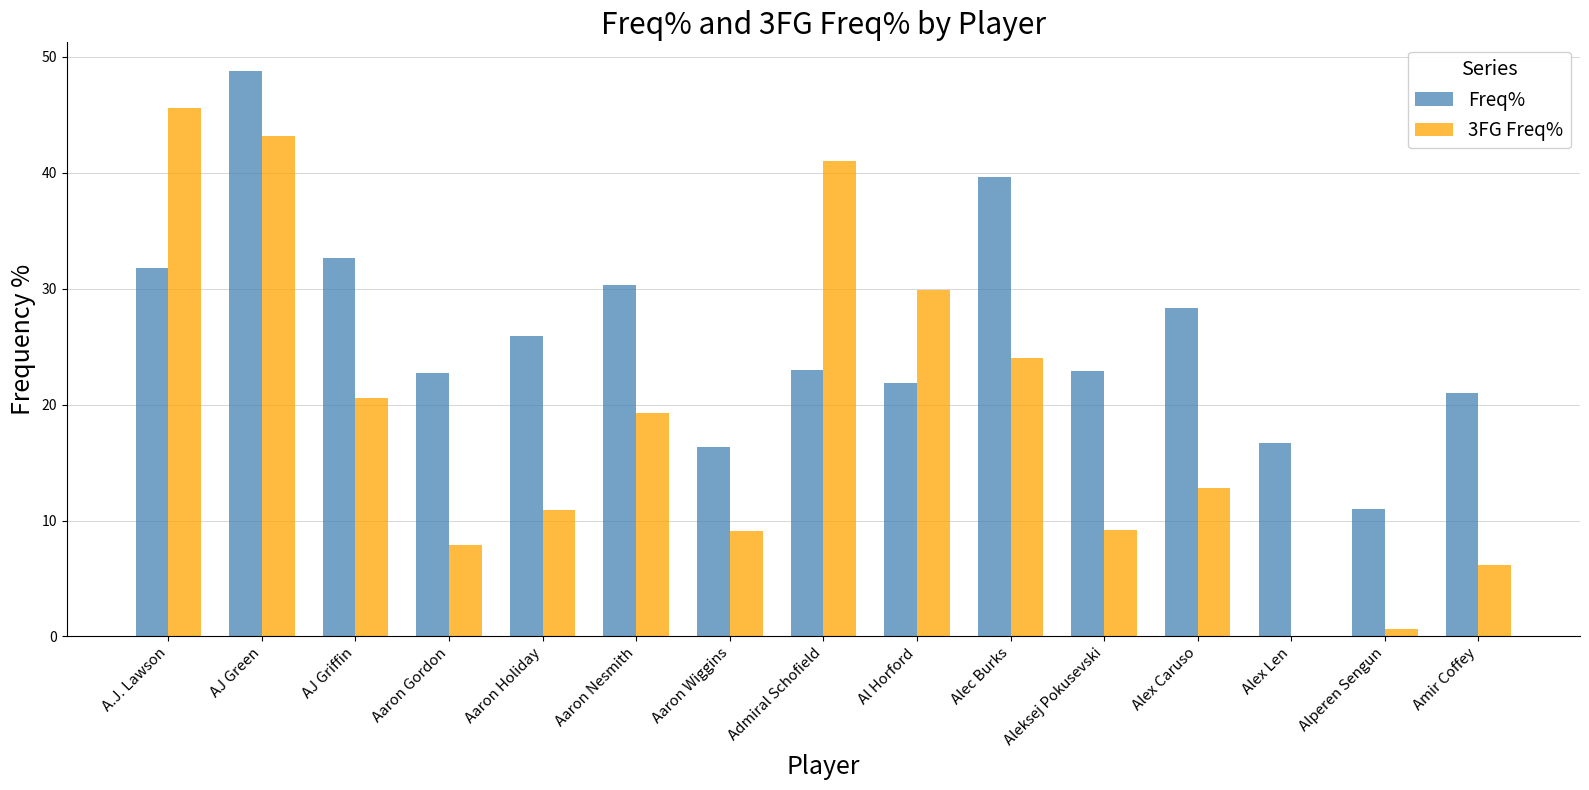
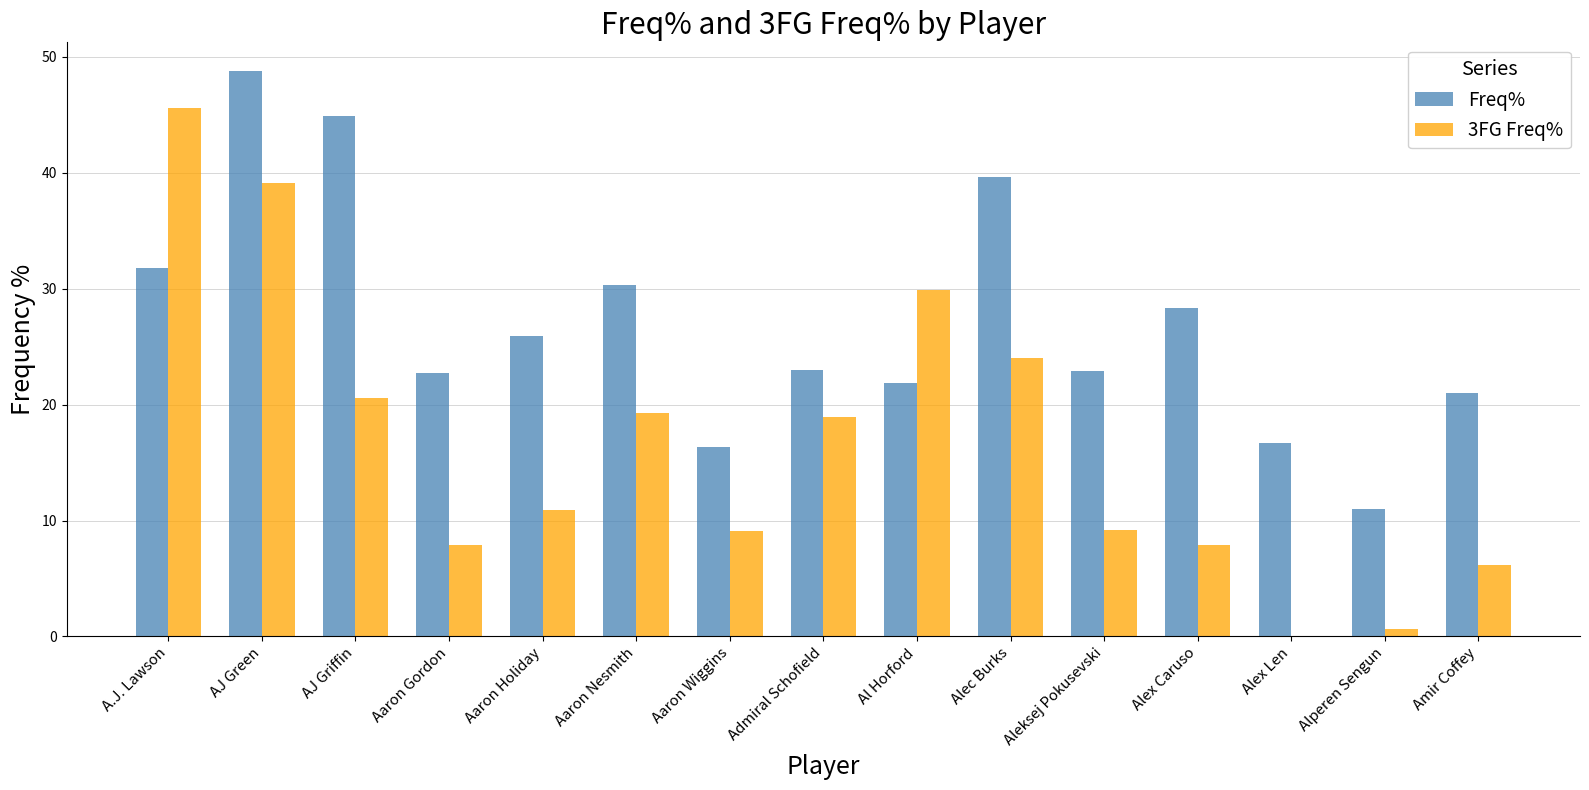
3FG Freq%, AJ Green: 43.2 -> 39.1
Freq%, AJ Griffin: 32.6 -> 44.9
3FG Freq%, Admiral Schofield: 41.0 -> 18.9
3FG Freq%, Alex Caruso: 12.8 -> 7.9
